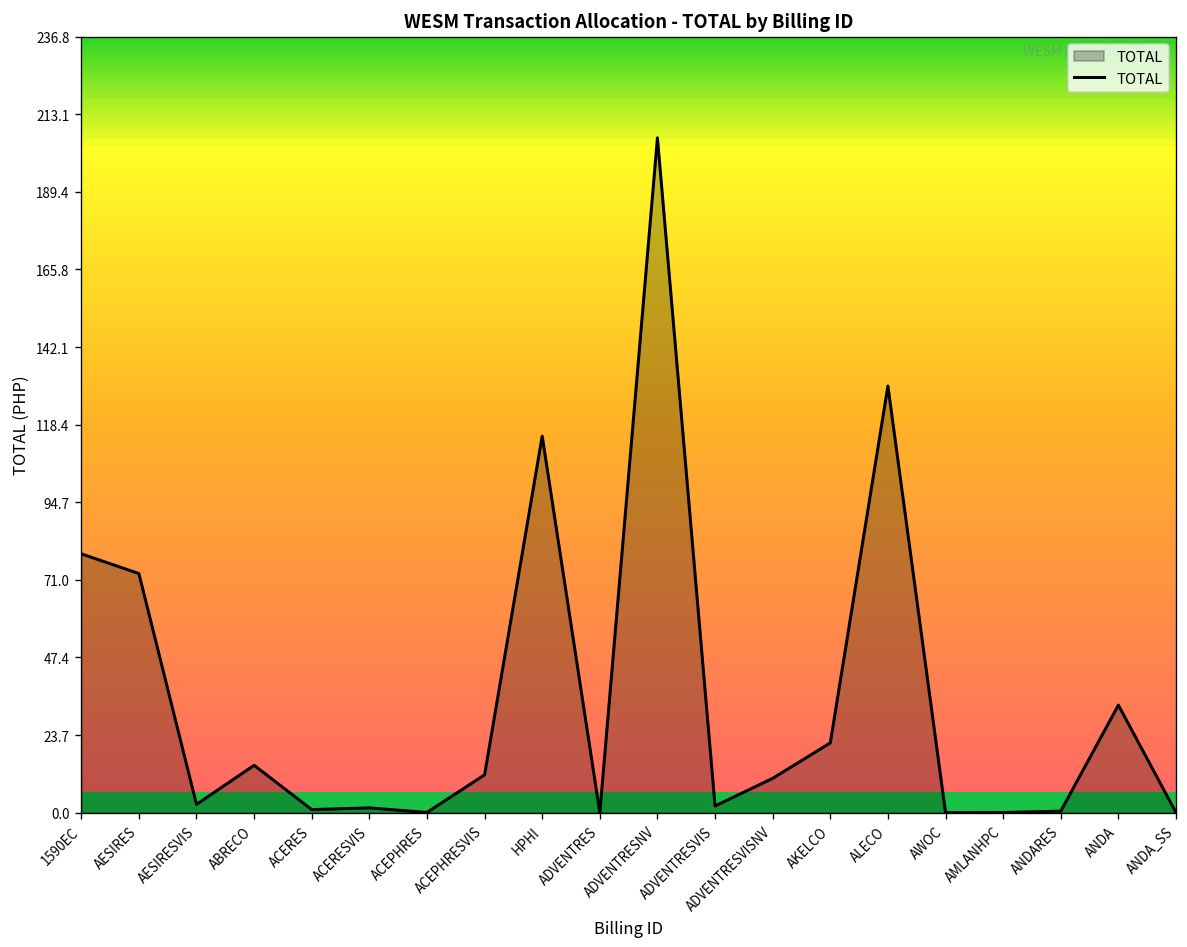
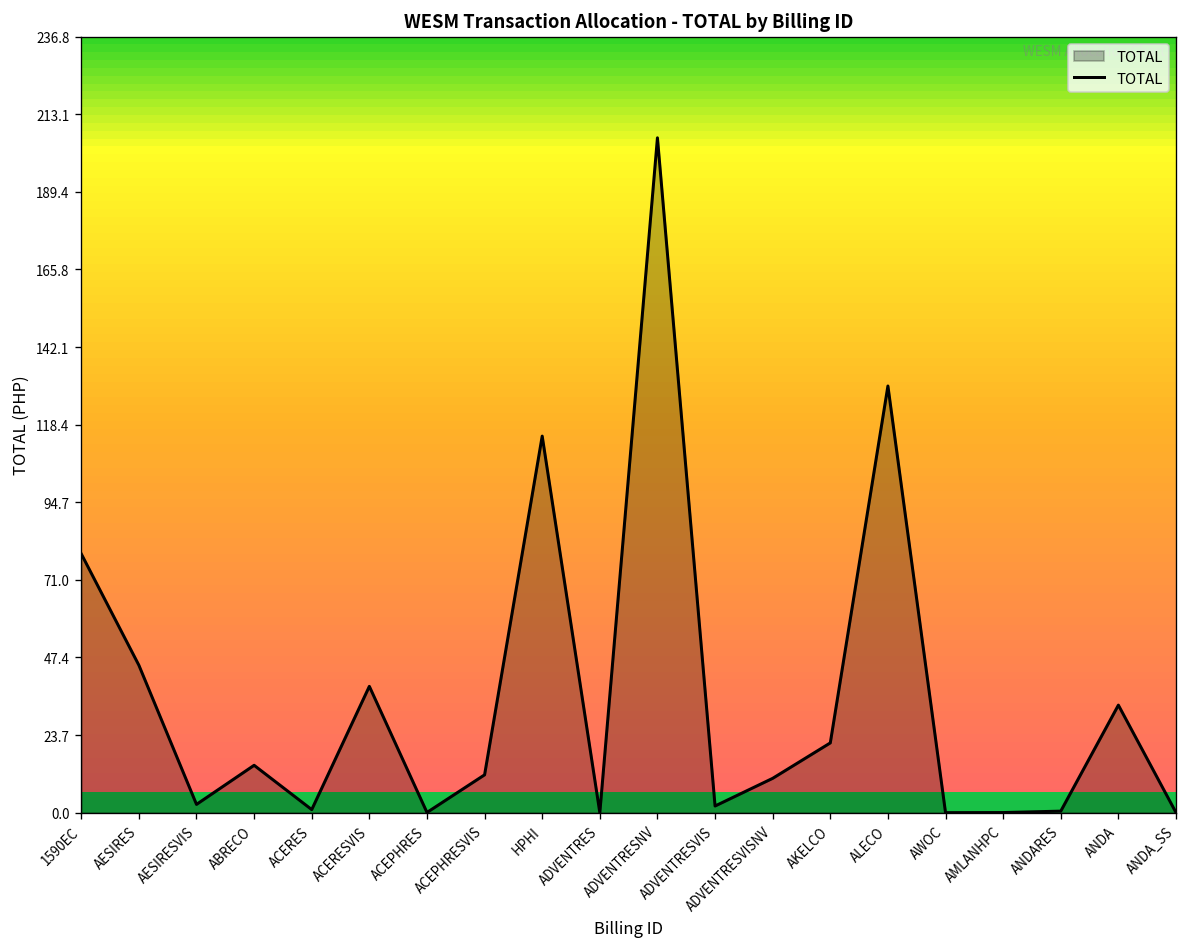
AESIRES: 73 -> 45
ACERESVIS: 1 -> 39
